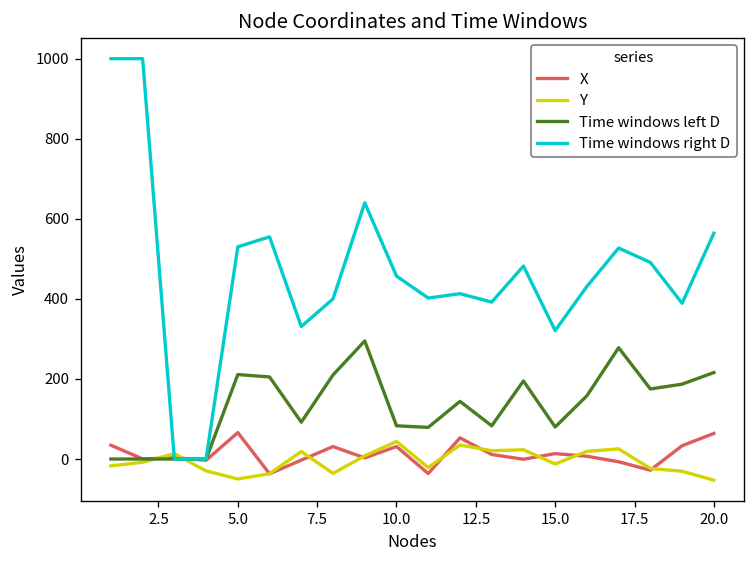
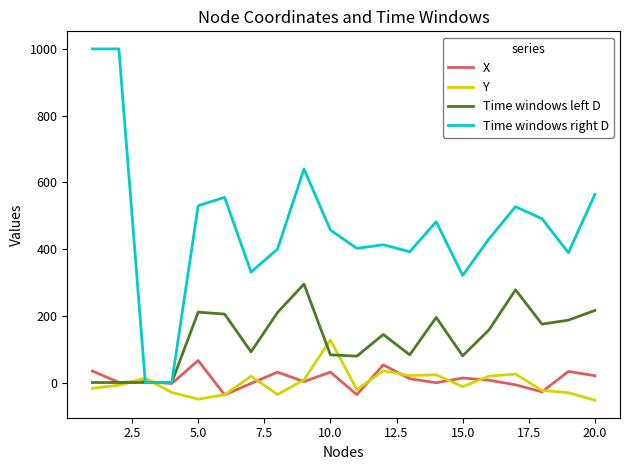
Y, 10.0: 40 -> 130
X, 20.0: 60 -> 20
